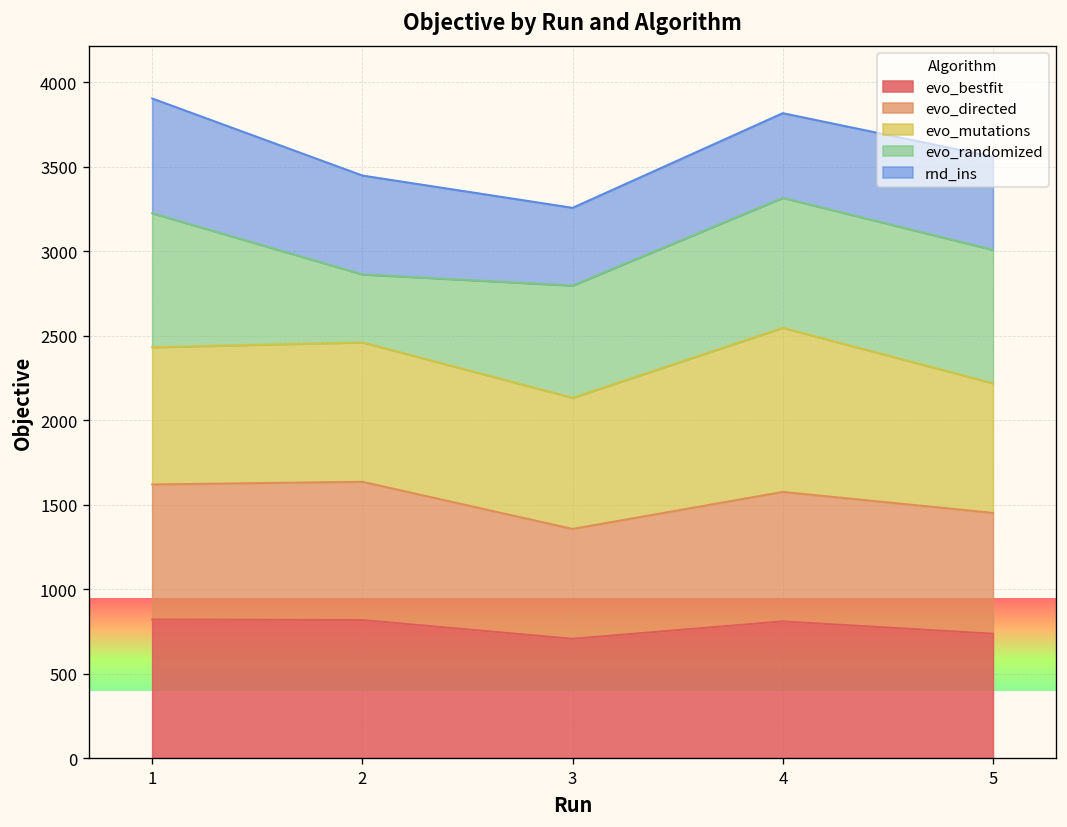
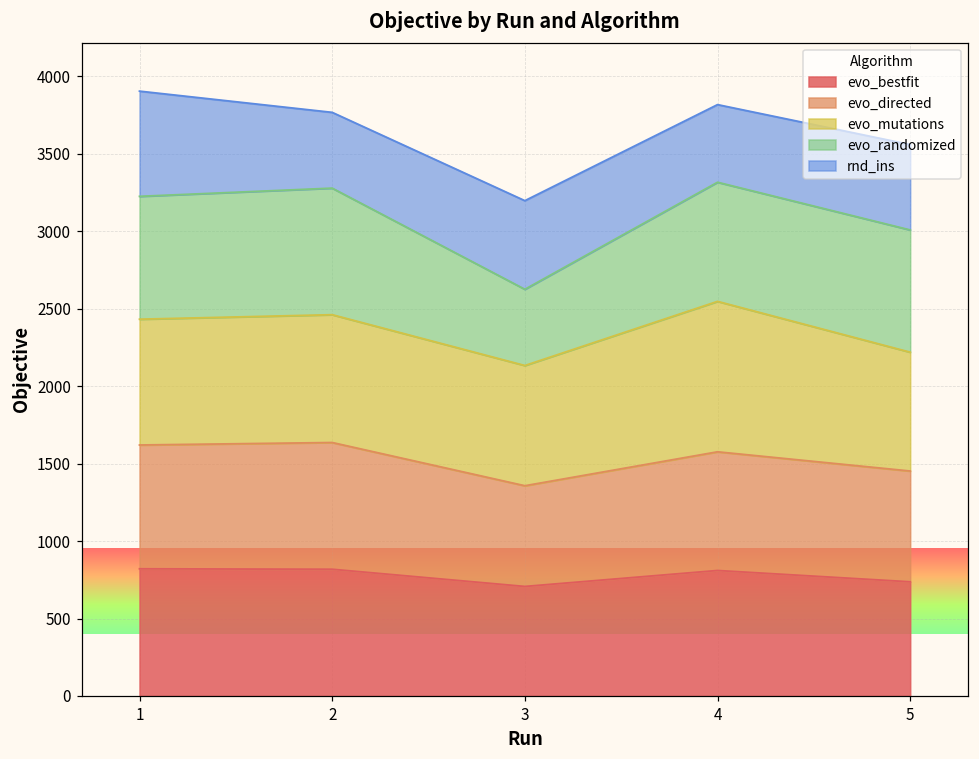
evo_randomized, 2: 400 -> 820
rnd_ins, 2: 590 -> 490
evo_randomized, 3: 660 -> 490
rnd_ins, 3: 460 -> 570
